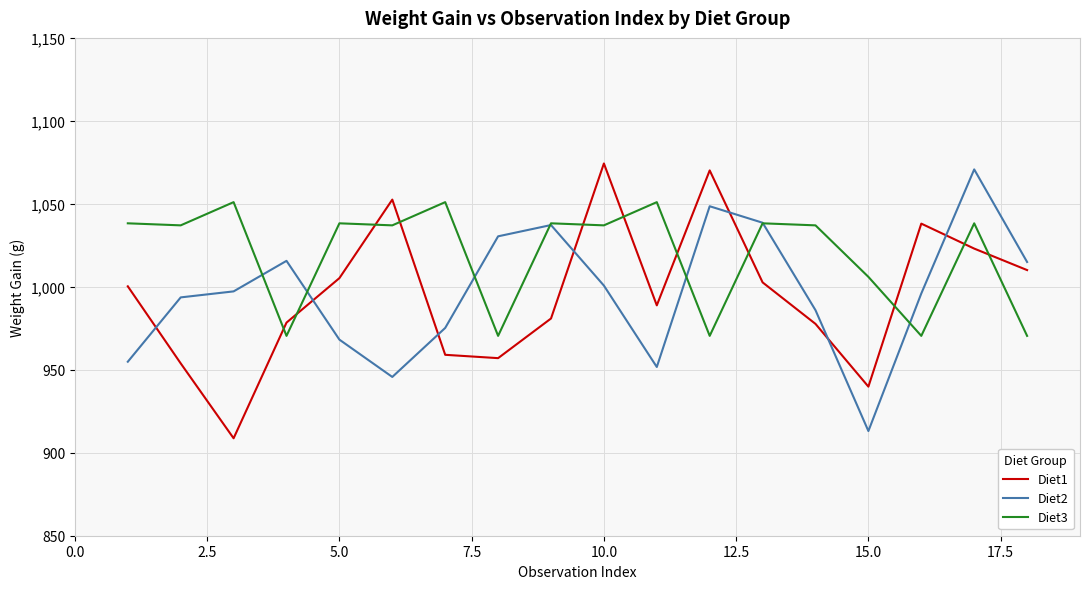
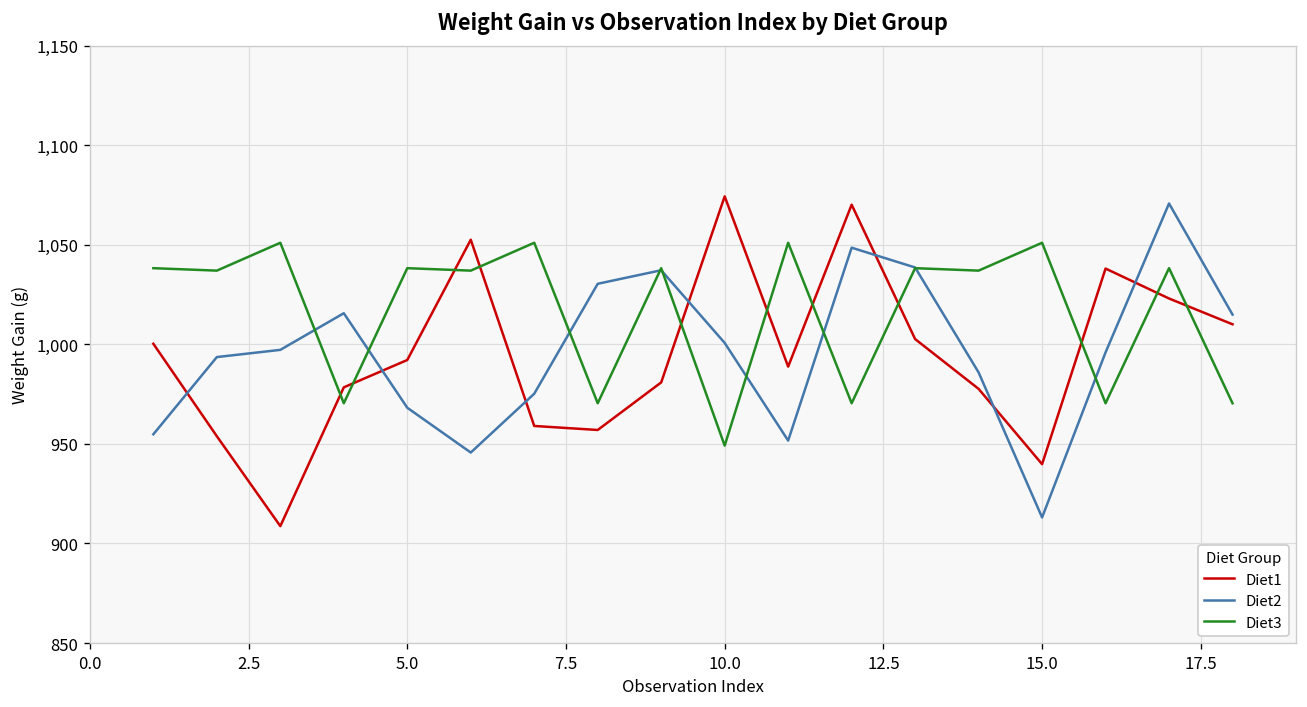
Diet1, 5.0: 1,005 -> 992
Diet3, 10.0: 1,037 -> 949
Diet3, 15.0: 1,006 -> 1,051
